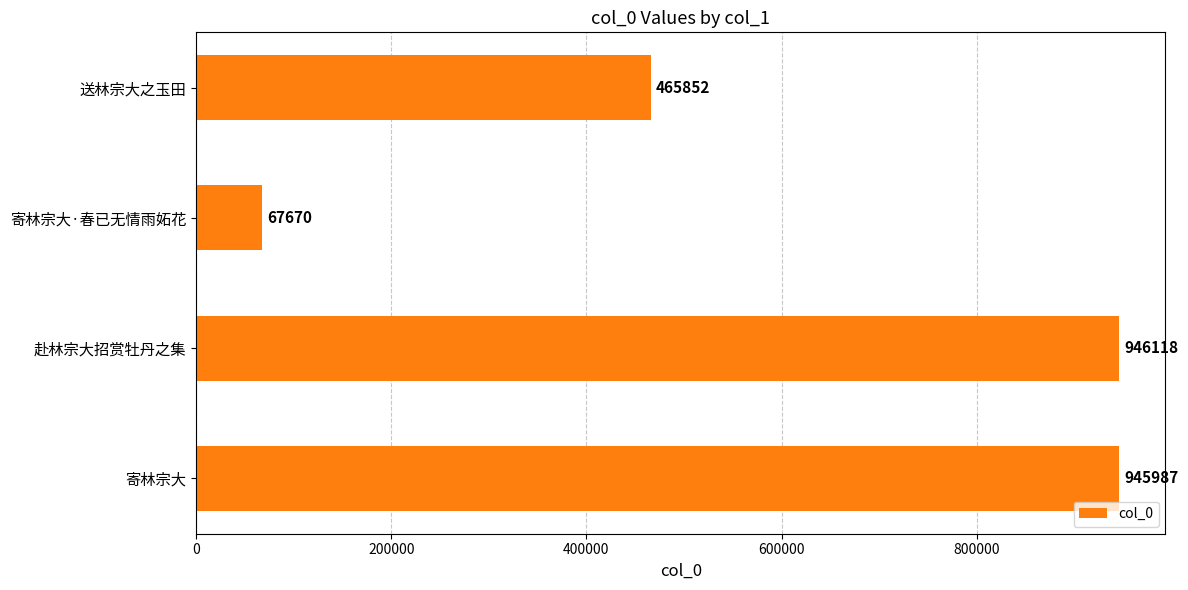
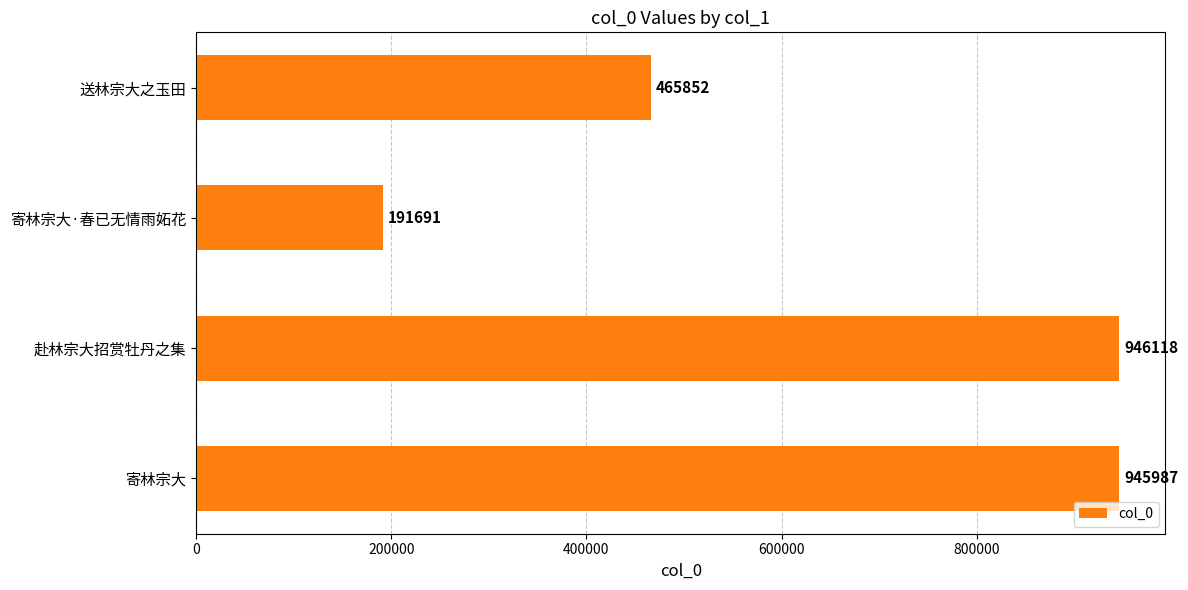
寄林宗大·春已无情雨妬花: 67670 -> 191691
